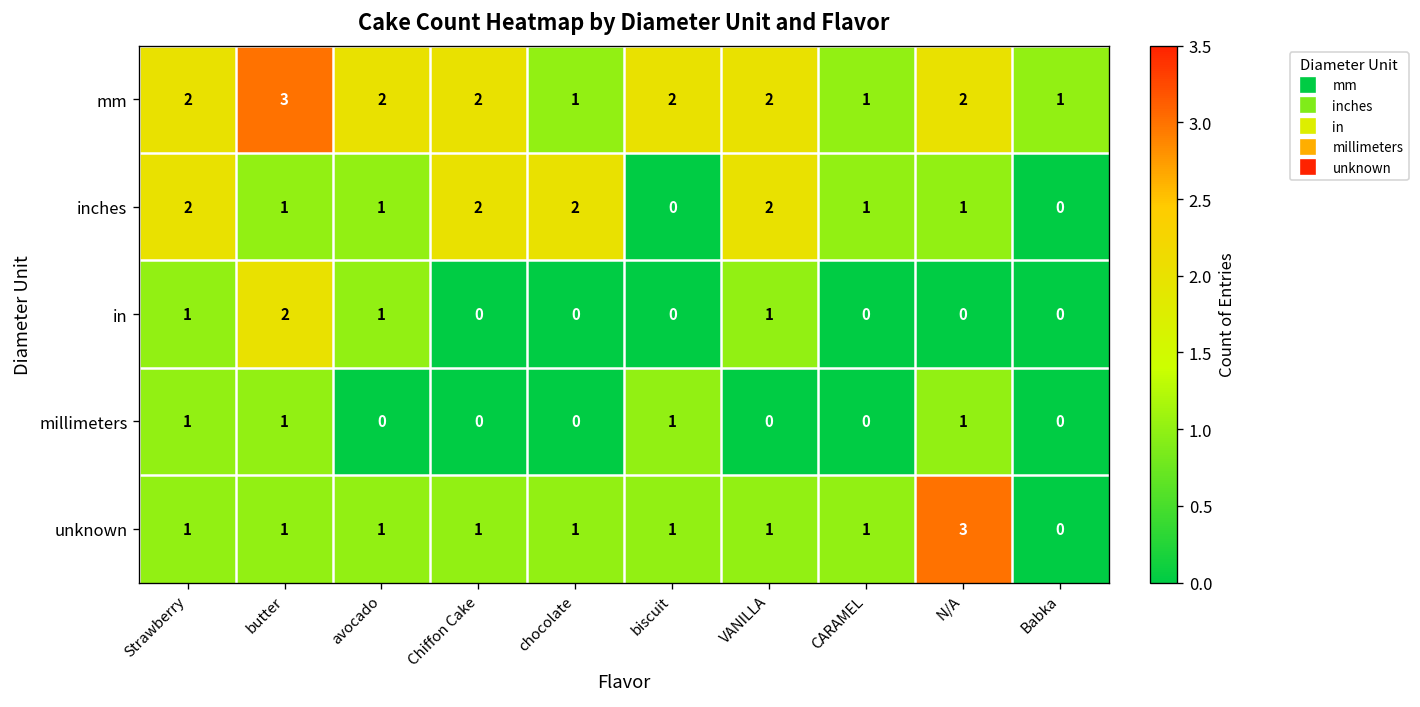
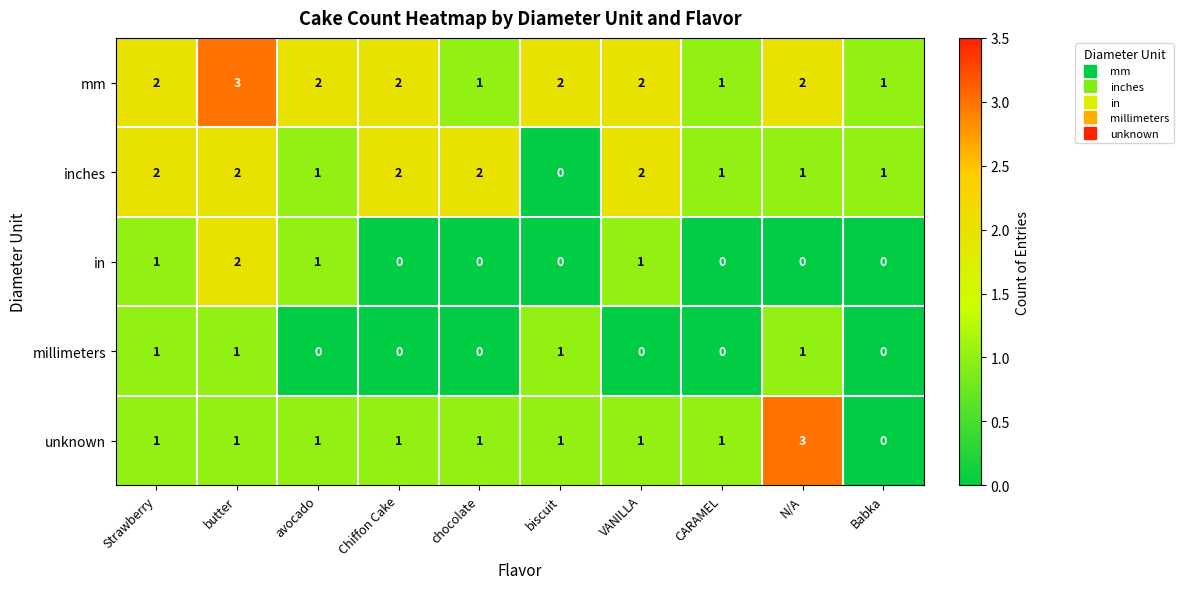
inches, butter: 1 -> 2
inches, Babka: 0 -> 1
